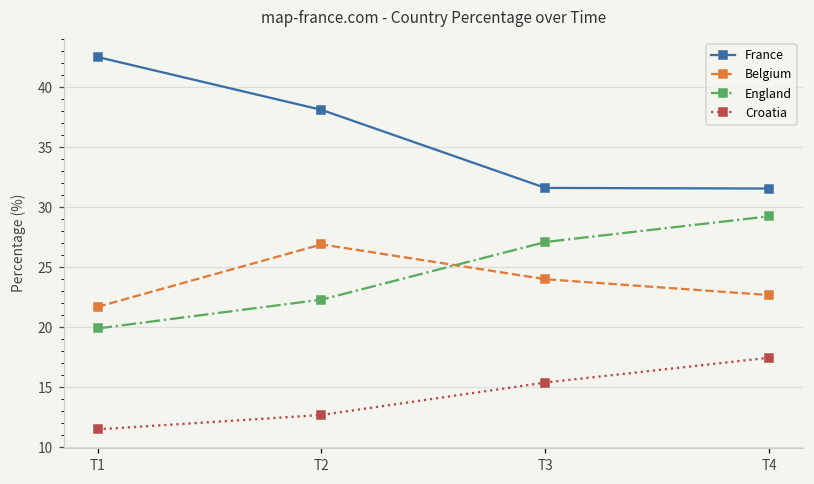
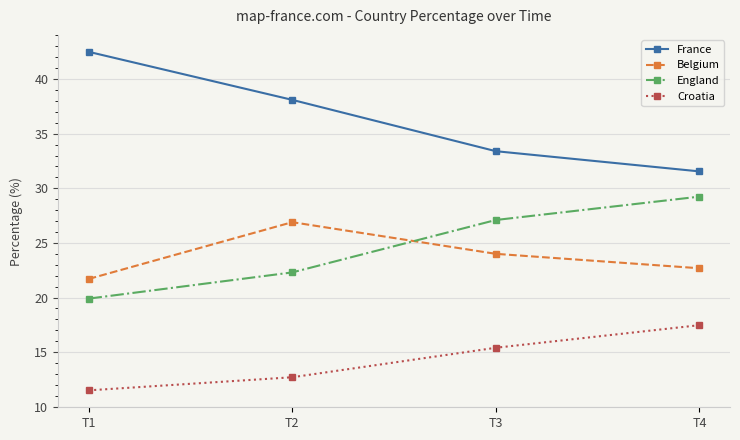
France, T3: 31.6 -> 33.4
